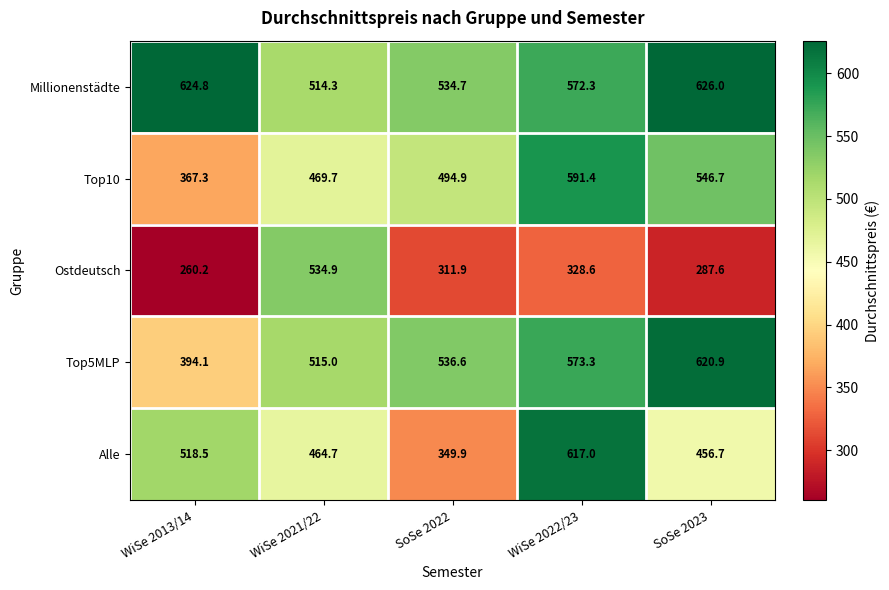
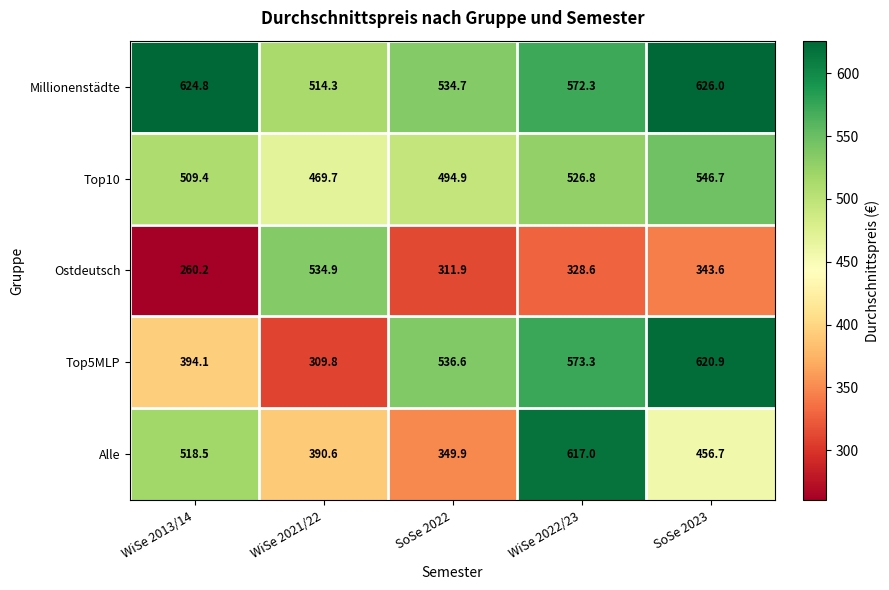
Top10, WiSe 2013/14: 367.3 -> 509.4
Top10, WiSe 2022/23: 591.4 -> 526.8
Ostdeutsch, SoSe 2023: 287.6 -> 343.6
Top5MLP, WiSe 2021/22: 515.0 -> 309.8
Alle, WiSe 2021/22: 464.7 -> 390.6
